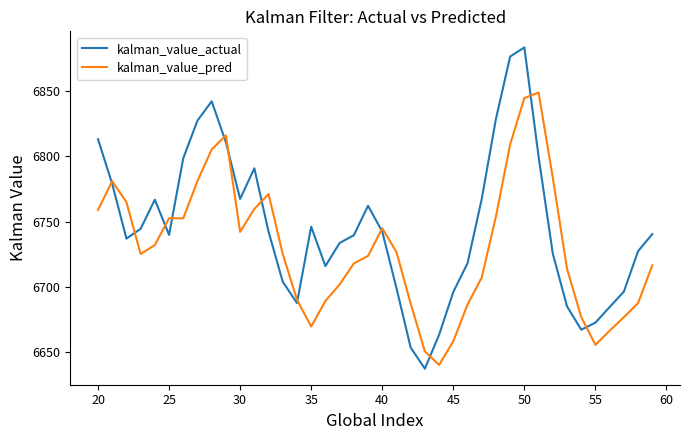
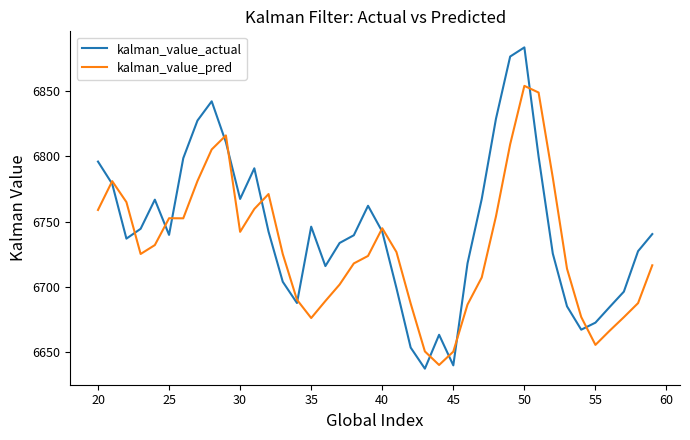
kalman_value_actual, 20: 6813 -> 6796
kalman_value_pred, 35: 6670 -> 6676
kalman_value_actual, 45: 6696 -> 6640
kalman_value_pred, 45: 6658 -> 6650
kalman_value_pred, 50: 6845 -> 6854
